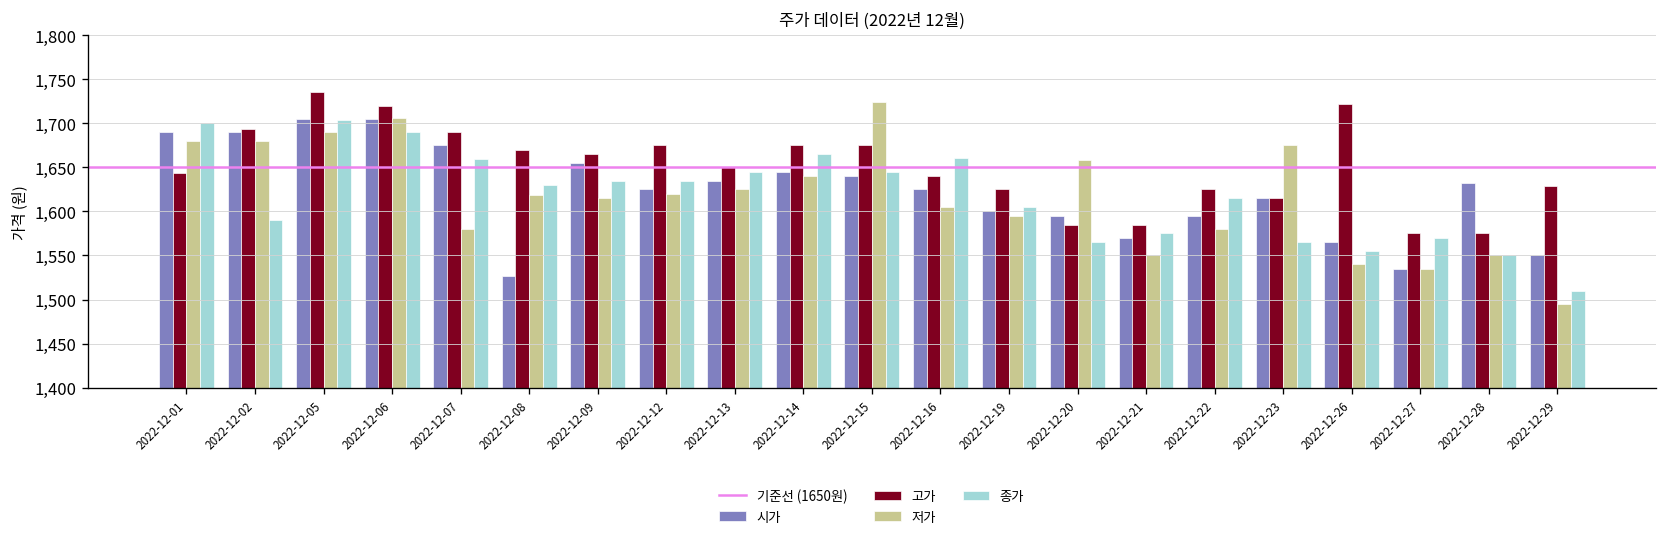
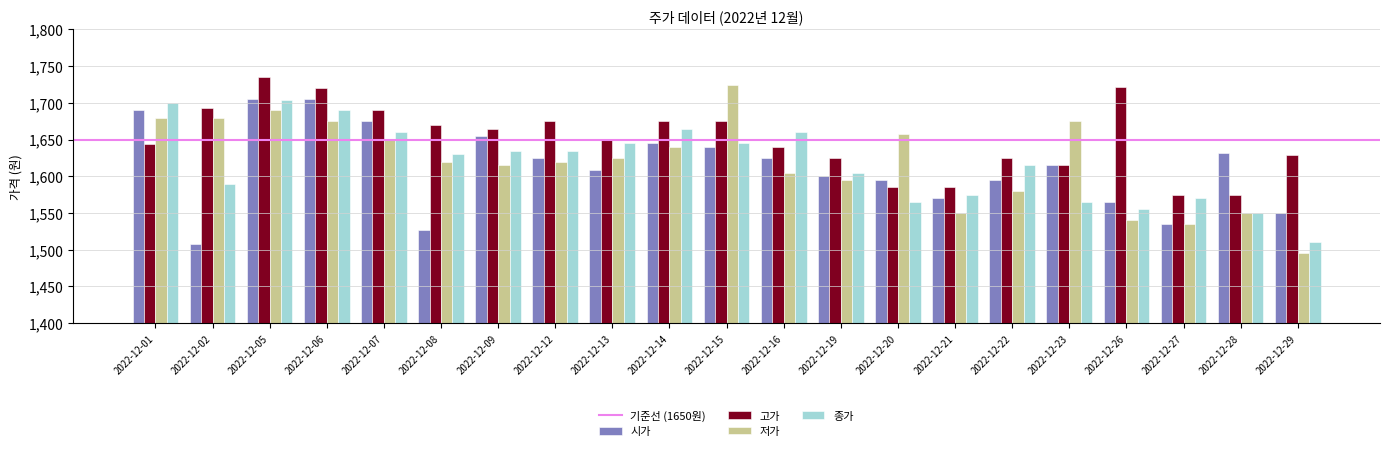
시가, 2022-12-02: 1,690 -> 1,510
저가, 2022-12-06: 1,710 -> 1,680
저가, 2022-12-07: 1,580 -> 1,650
시가, 2022-12-13: 1,640 -> 1,610
